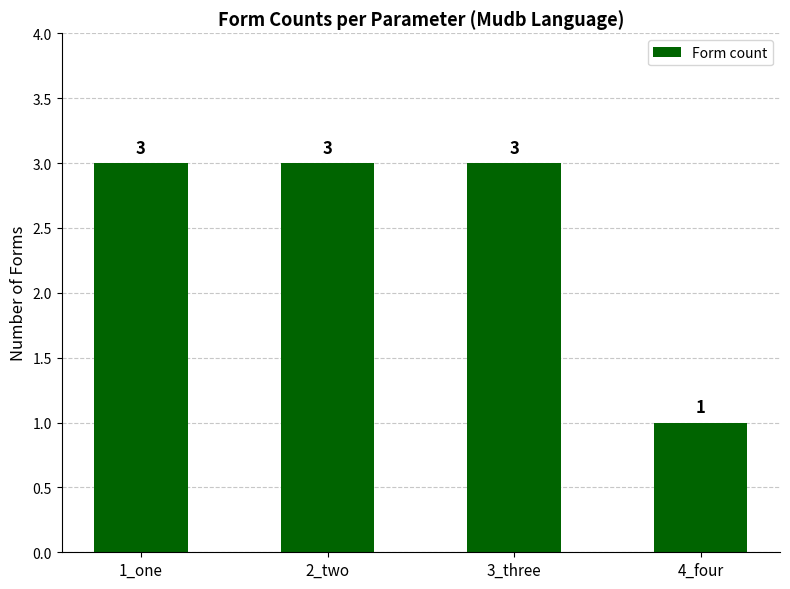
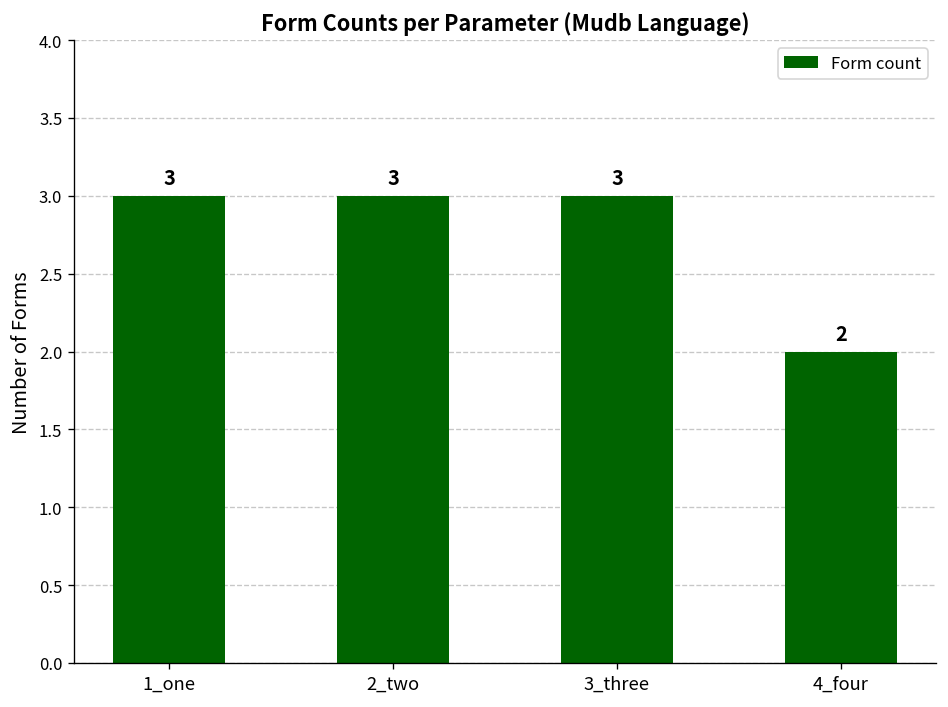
4_four: 1 -> 2
